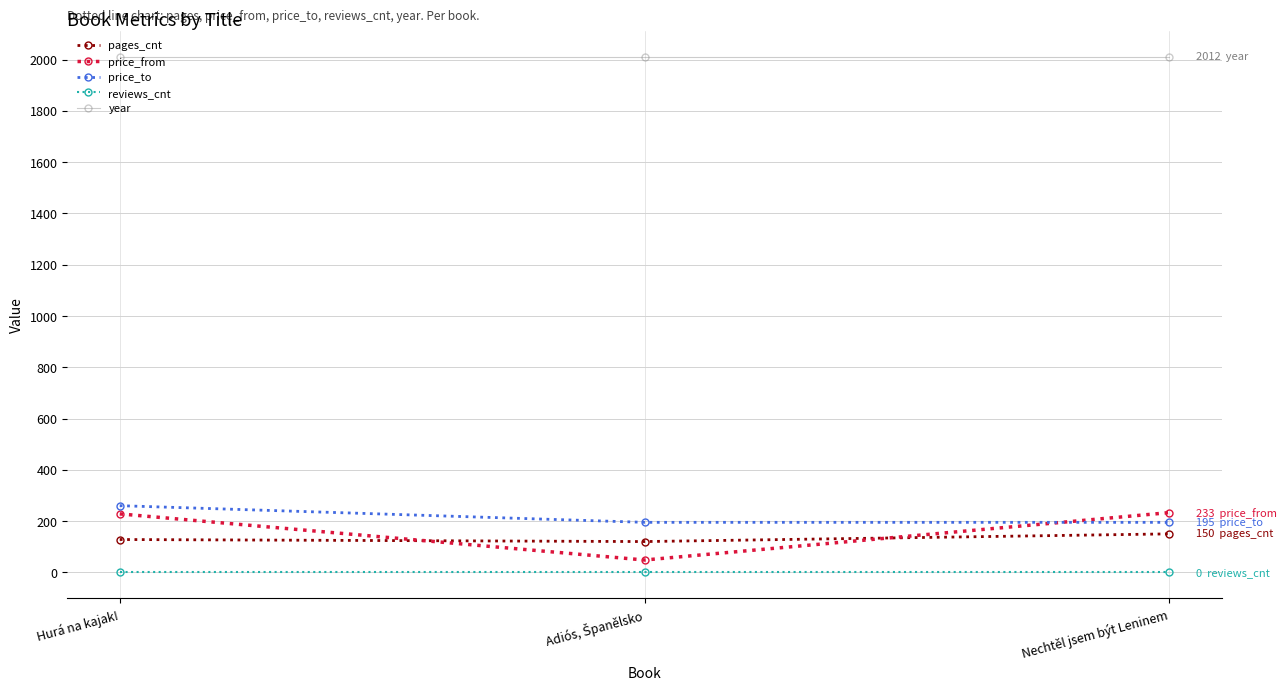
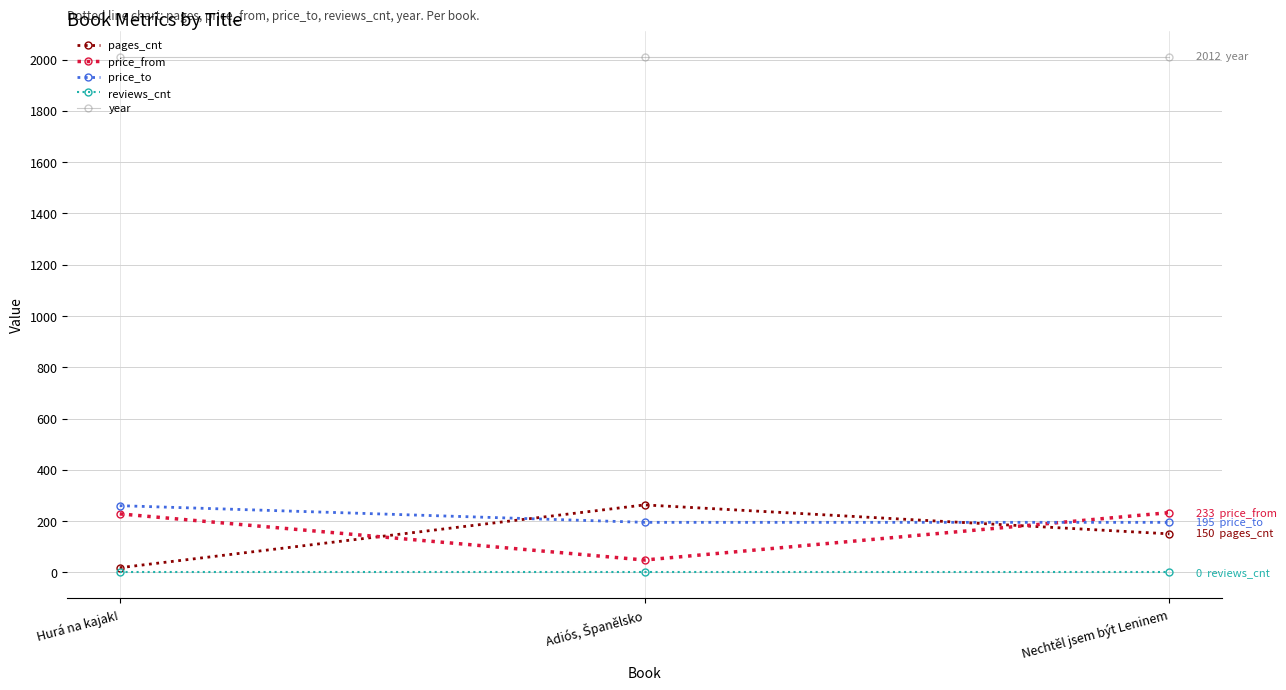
pages_cnt, Hurá na kajak!: 130 -> 20
pages_cnt, Adiós, Španělsko: 120 -> 260
